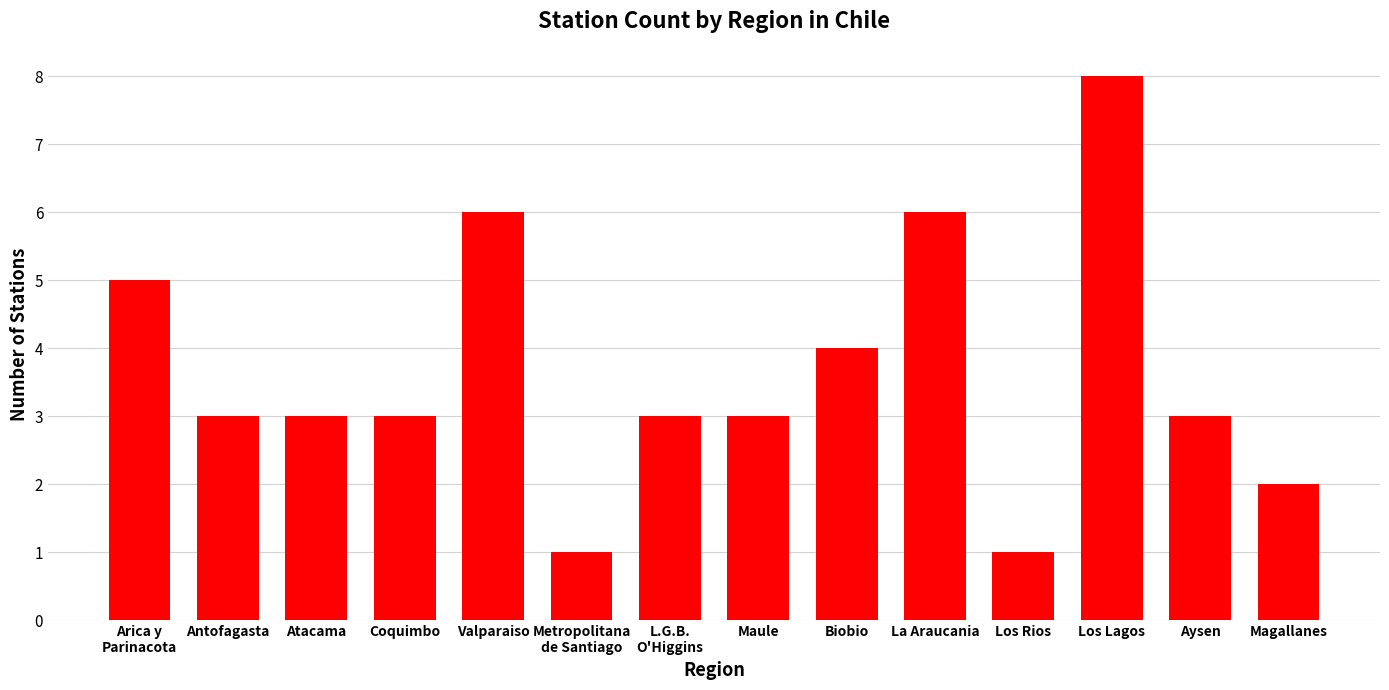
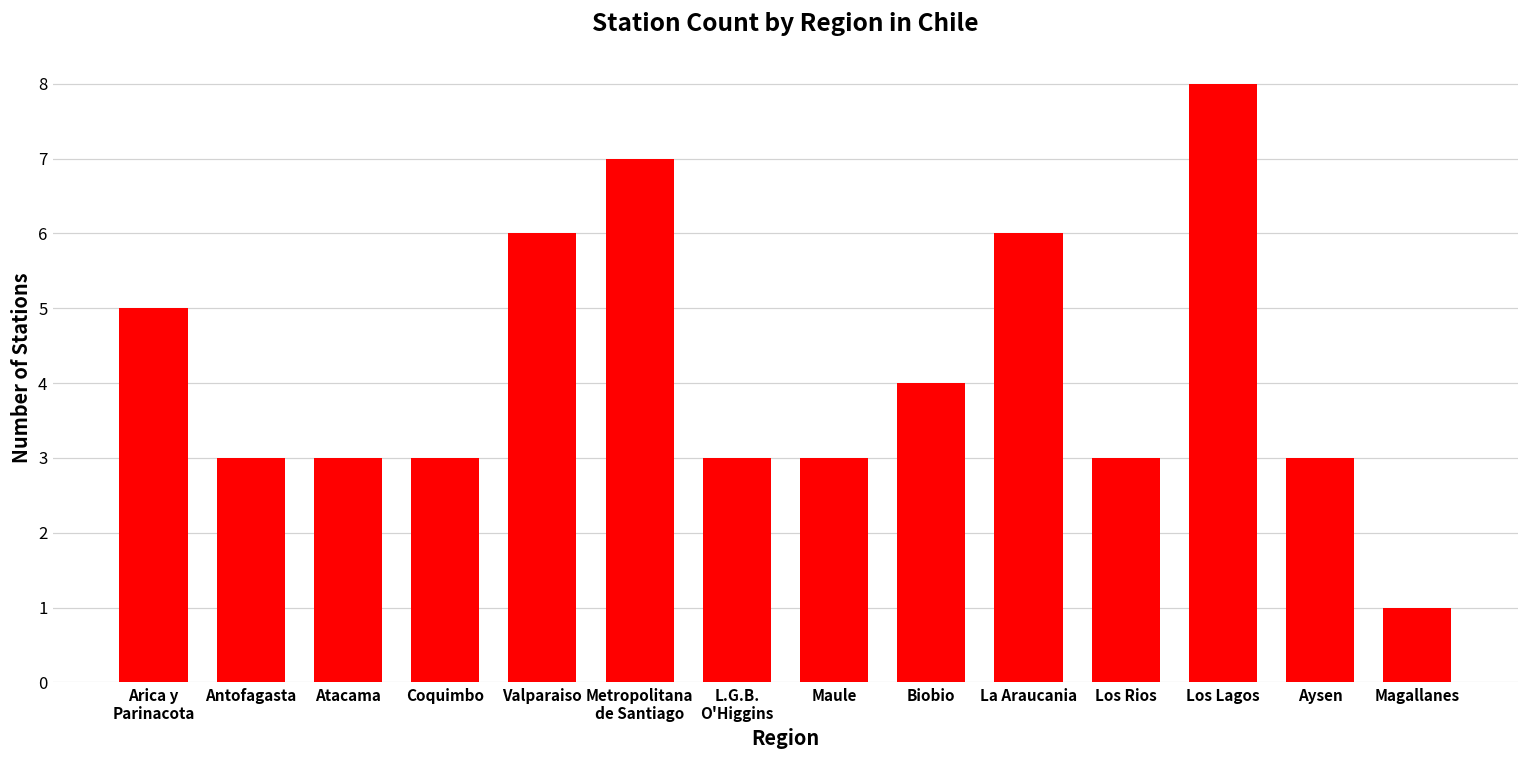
Metropolitana de Santiago: 1 -> 7
Los Rios: 1 -> 3
Magallanes: 2 -> 1
